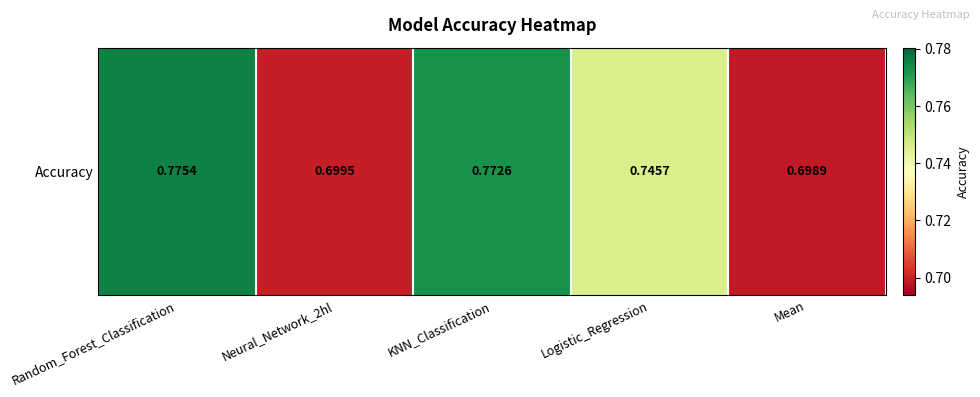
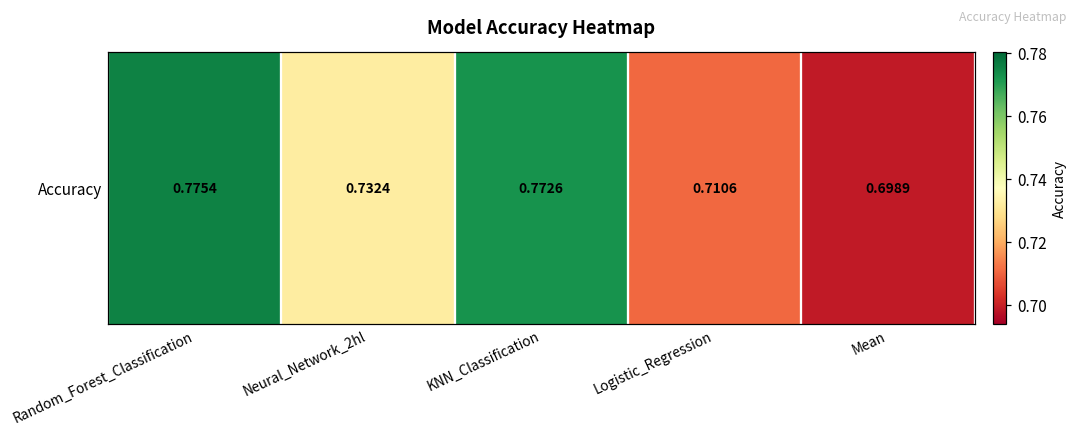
Accuracy, Neural_Network_2hl: 0.6995 -> 0.7324
Accuracy, Logistic_Regression: 0.7457 -> 0.7106
